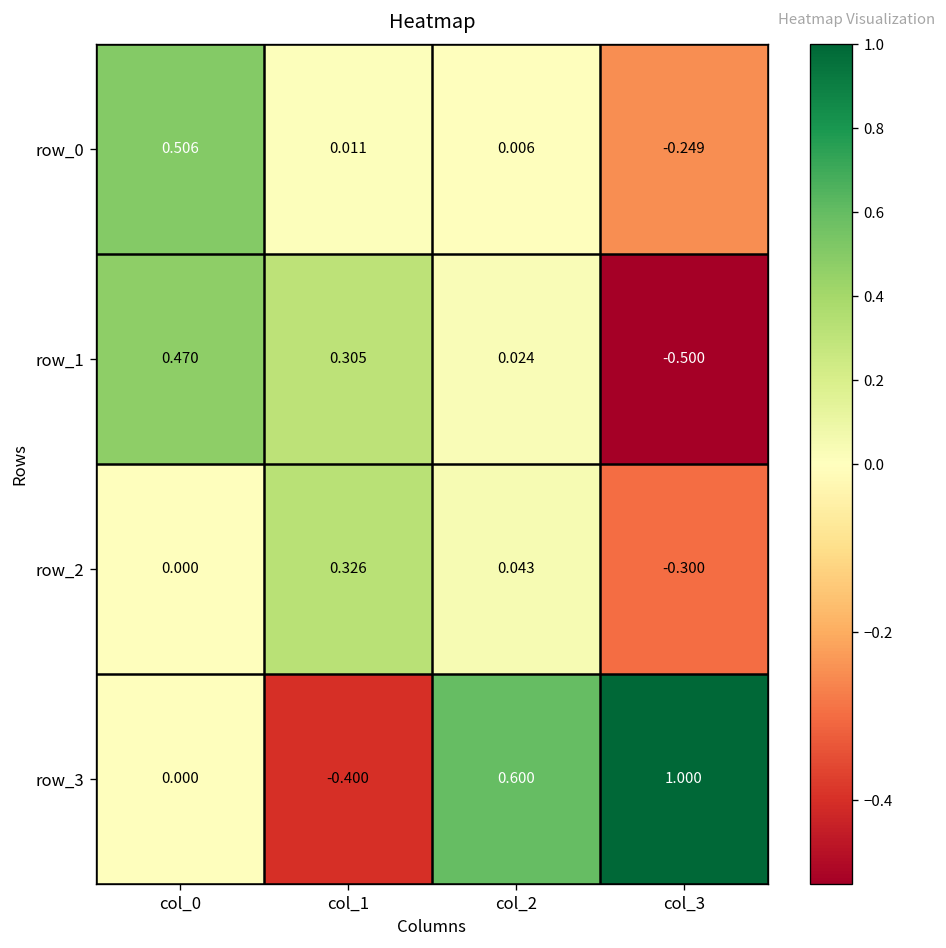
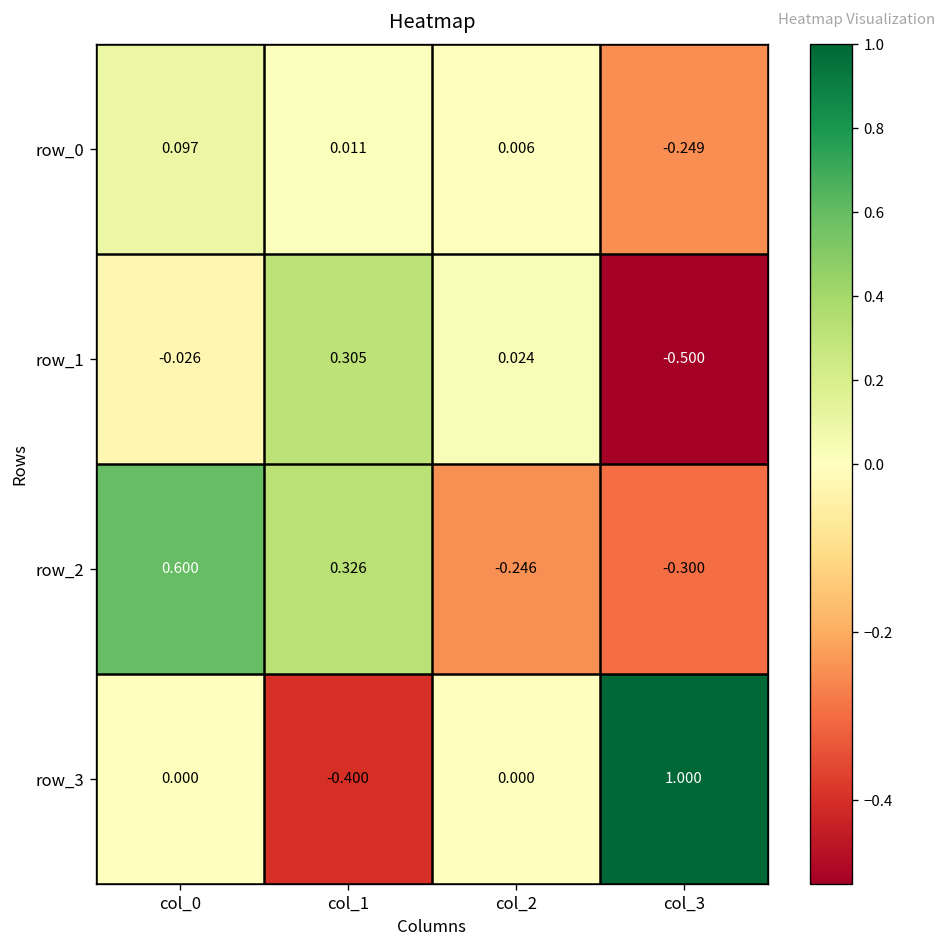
row_0, col_0: 0.506 -> 0.097
row_1, col_0: 0.470 -> -0.026
row_2, col_0: 0.000 -> 0.600
row_2, col_2: 0.043 -> -0.246
row_3, col_2: 0.600 -> 0.000
